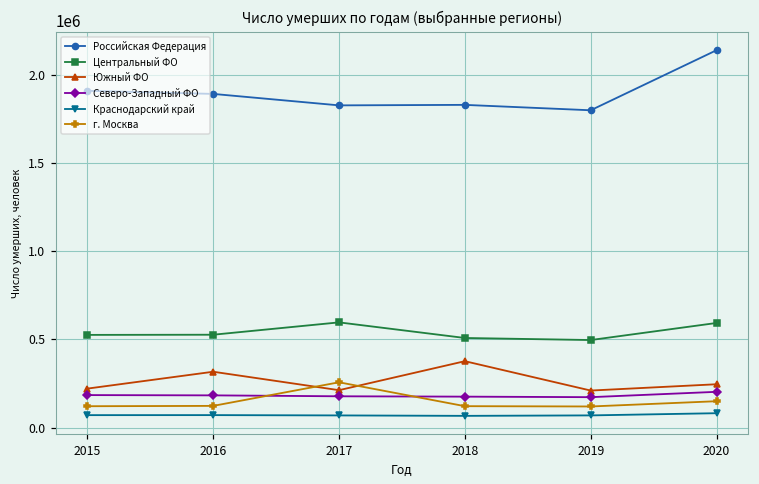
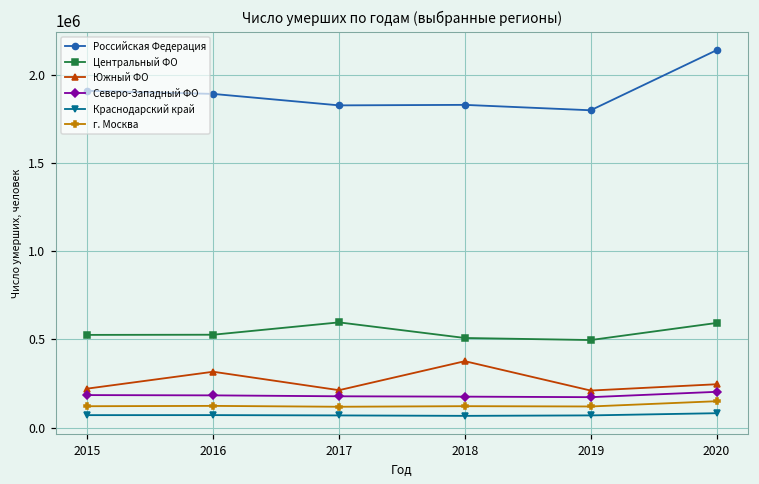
г. Москва, 2017: 260000 -> 120000
